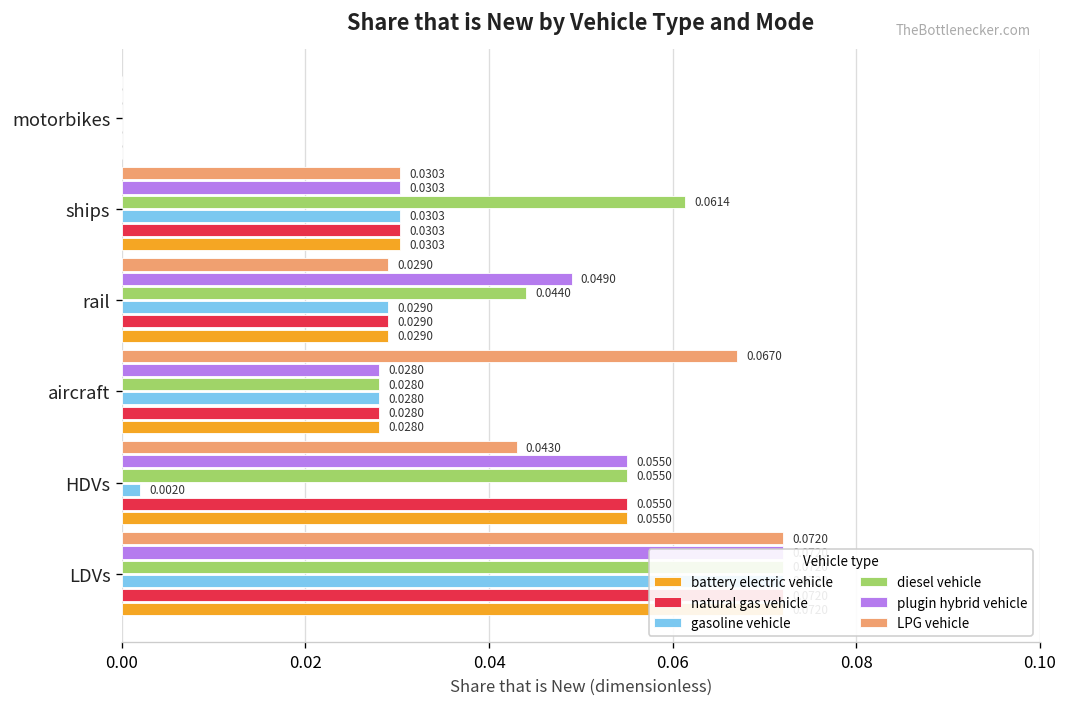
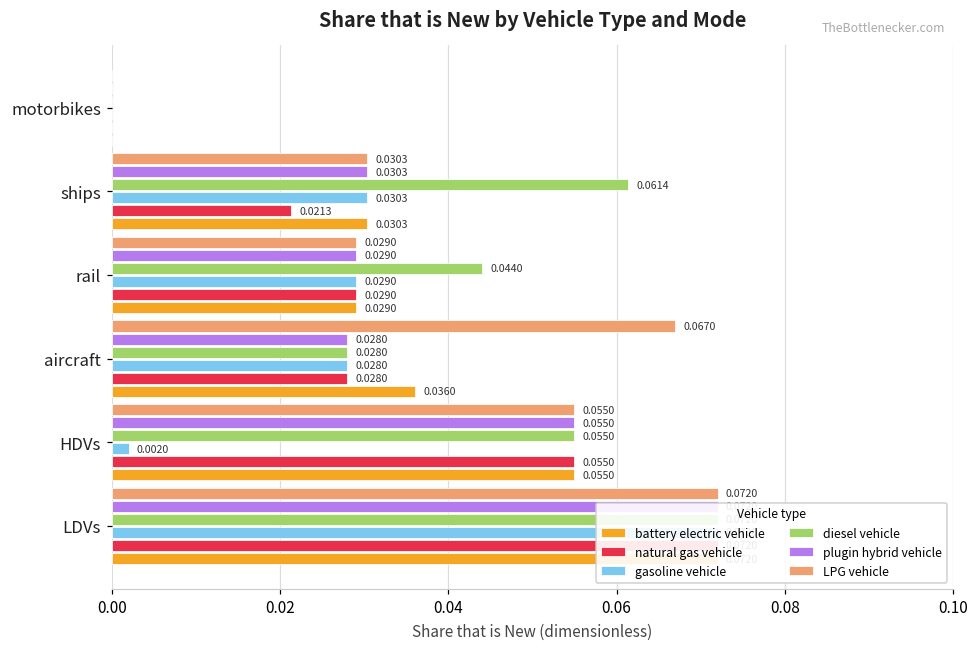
natural gas vehicle, ships: 0.0303 -> 0.0213
plugin hybrid vehicle, rail: 0.0490 -> 0.0290
battery electric vehicle, aircraft: 0.0280 -> 0.0360
LPG vehicle, HDVs: 0.0430 -> 0.0550
